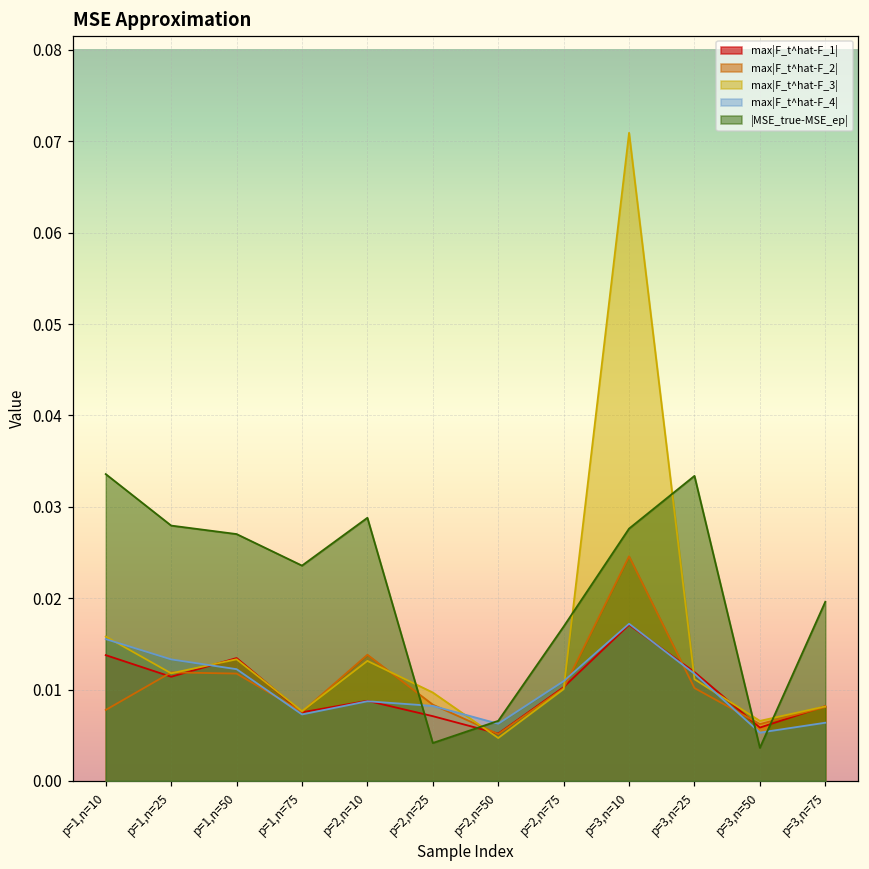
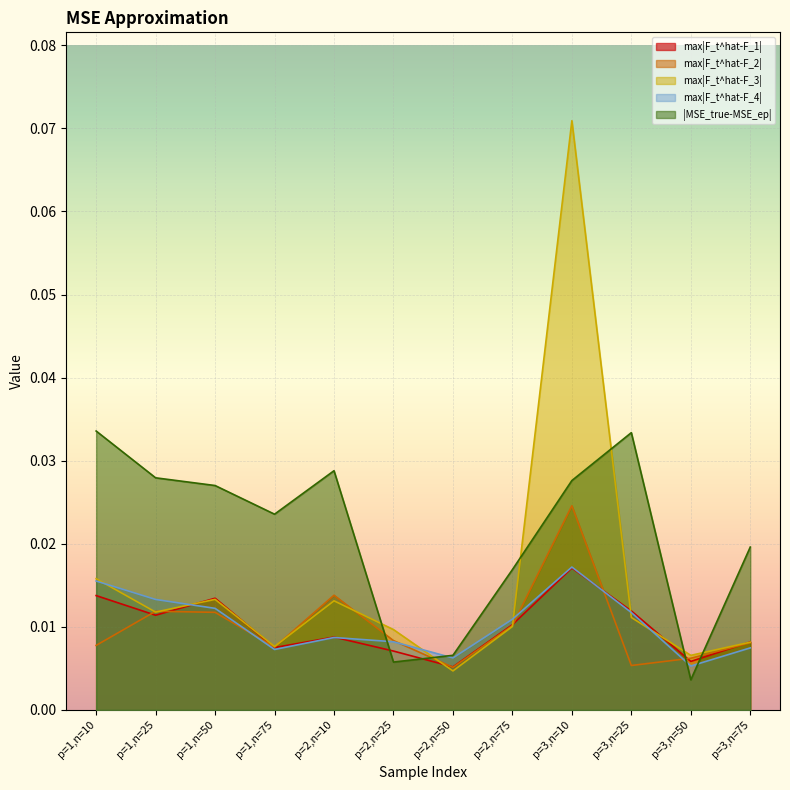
|MSE_true-MSE_ep|, p=2,n=25: 0.004 -> 0.006
max|F_t^hat-F_2|, p=3,n=25: 0.010 -> 0.005
max|F_t^hat-F_4|, p=3,n=75: 0.006 -> 0.007
